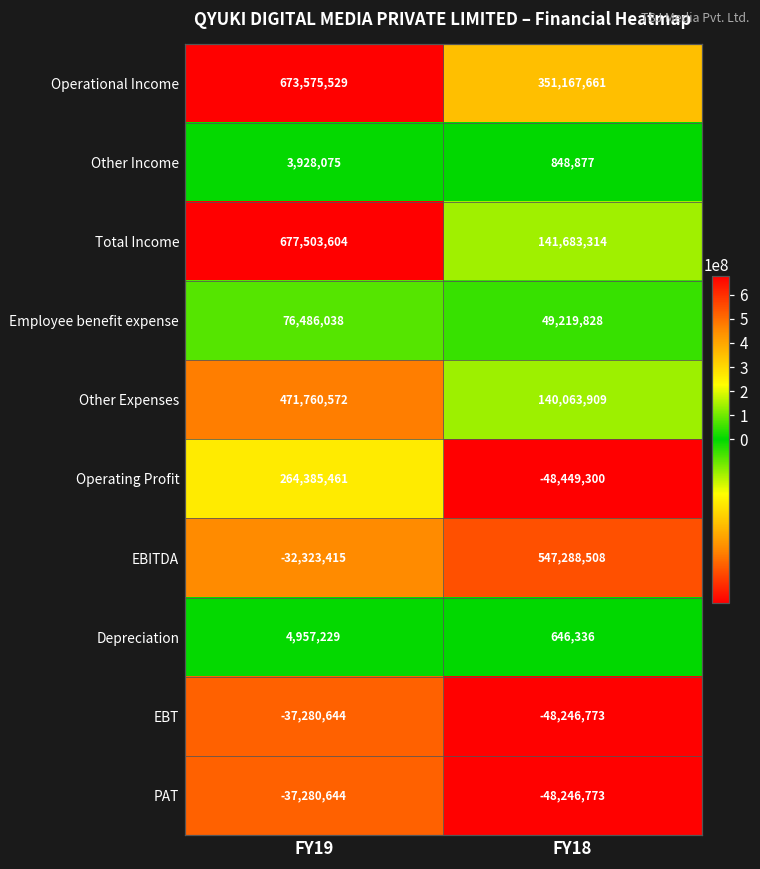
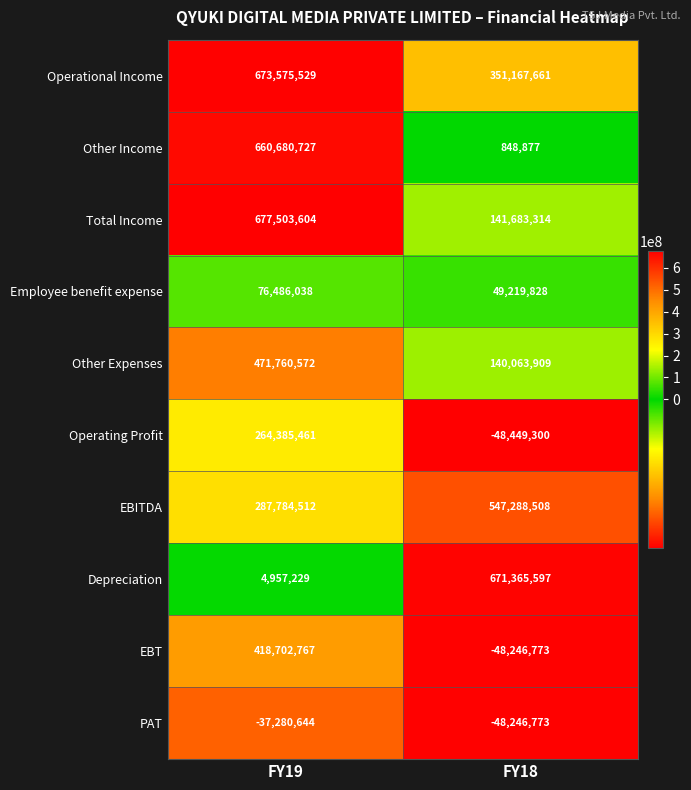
Other Income, FY19: 3,928,075 -> 660,680,727
EBITDA, FY19: -32,323,415 -> 287,784,512
Depreciation, FY18: 646,336 -> 671,365,597
EBT, FY19: -37,280,644 -> 418,702,767
